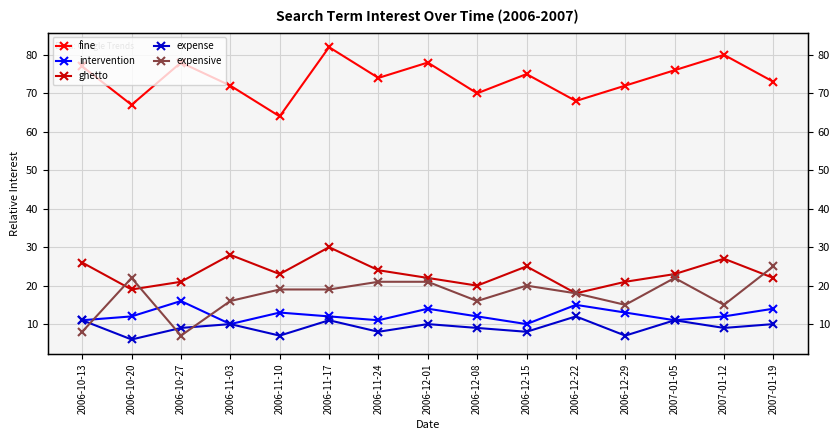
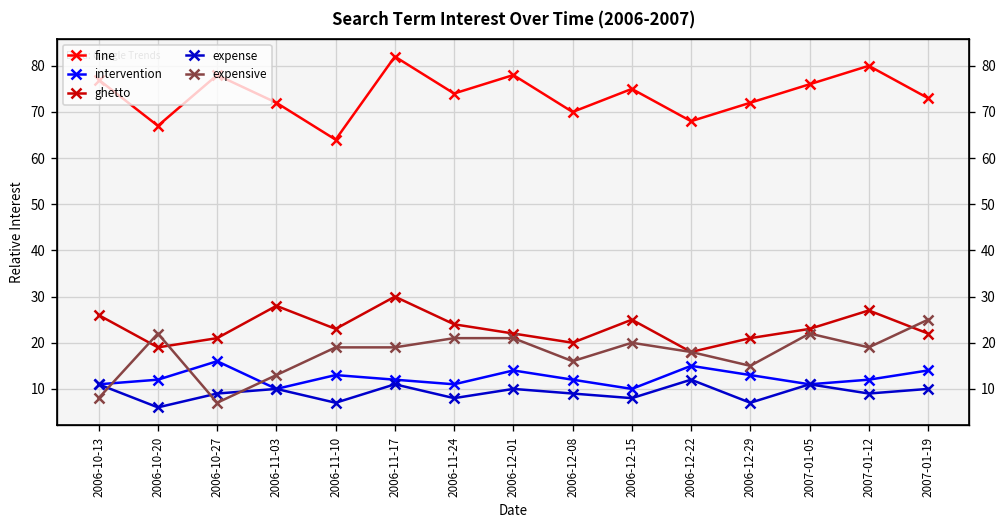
expensive, 2006-11-03: 16 -> 13
expensive, 2007-01-12: 15 -> 19
